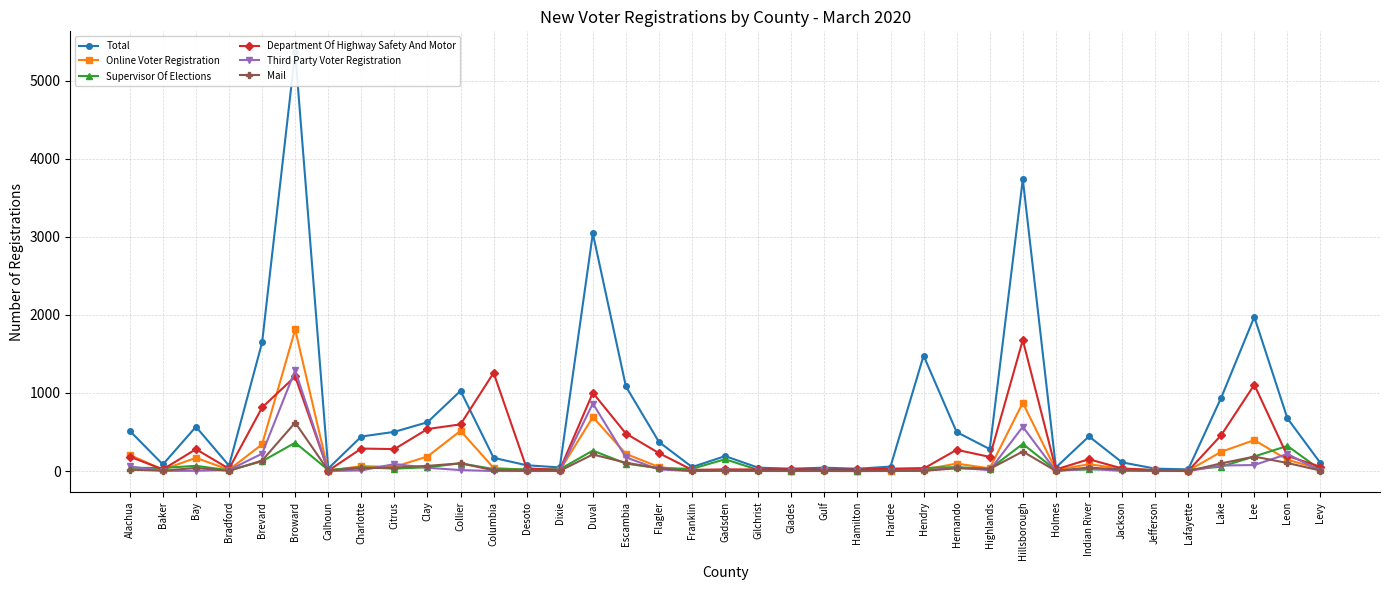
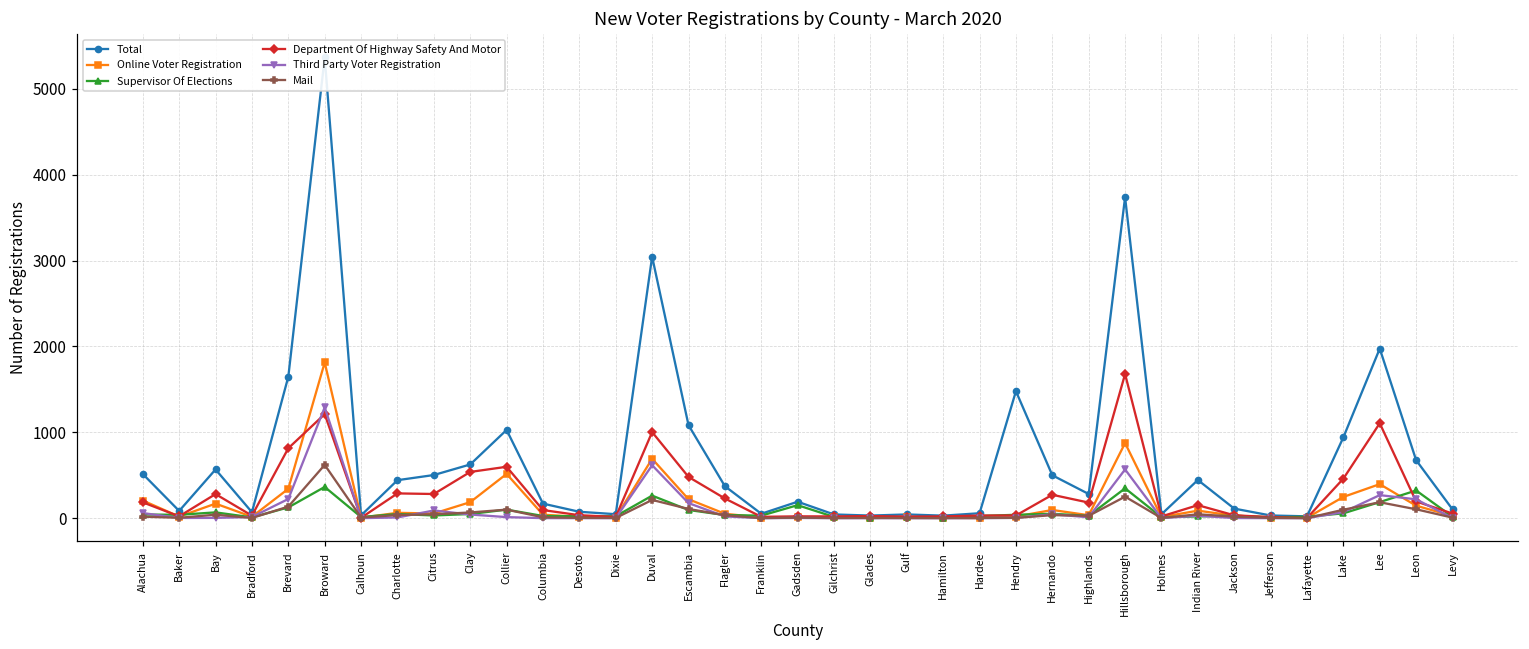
Department Of Highway Safety And Motor, Columbia: 1300 -> 100
Third Party Voter Registration, Duval: 900 -> 600
Third Party Voter Registration, Lee: 100 -> 300
